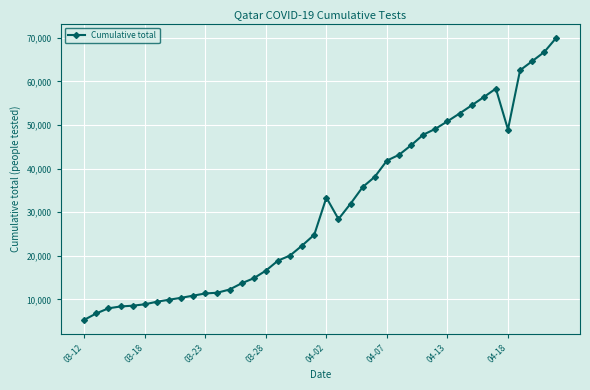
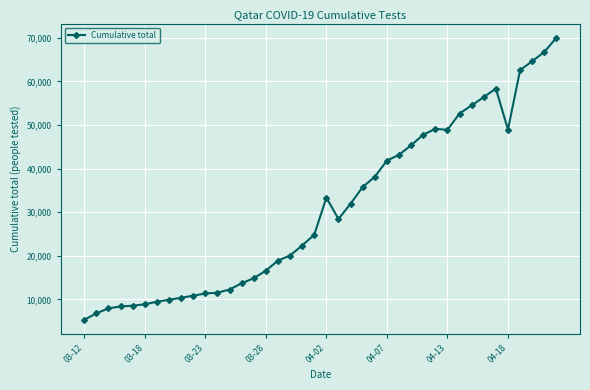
04-13: 51,000 -> 49,000
